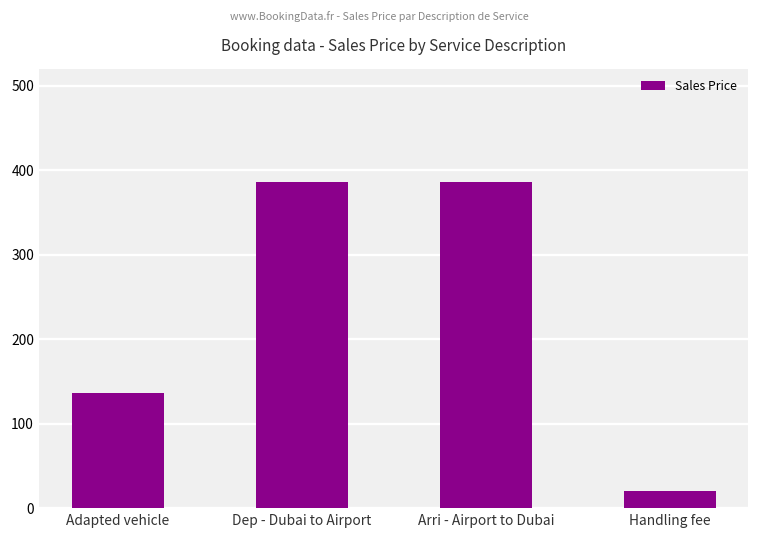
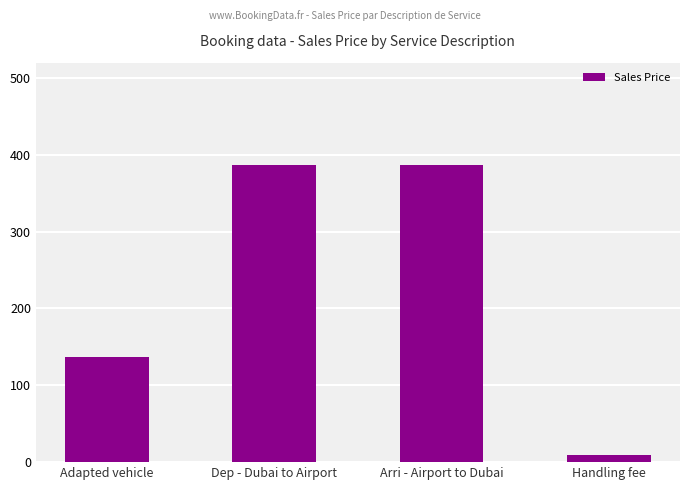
Handling fee: 20 -> 10
